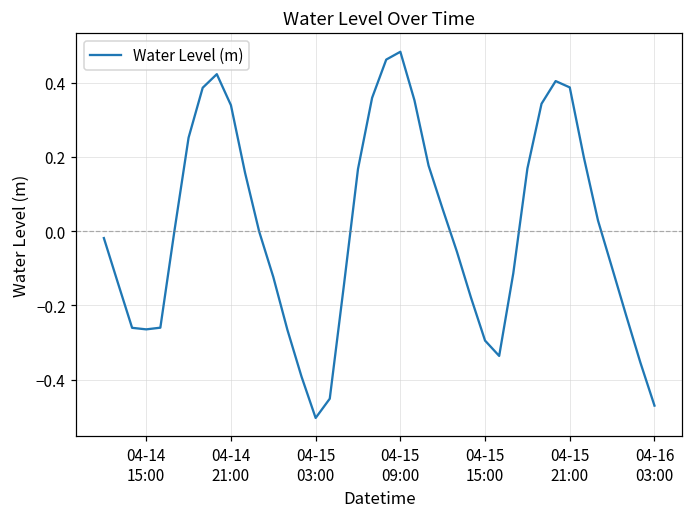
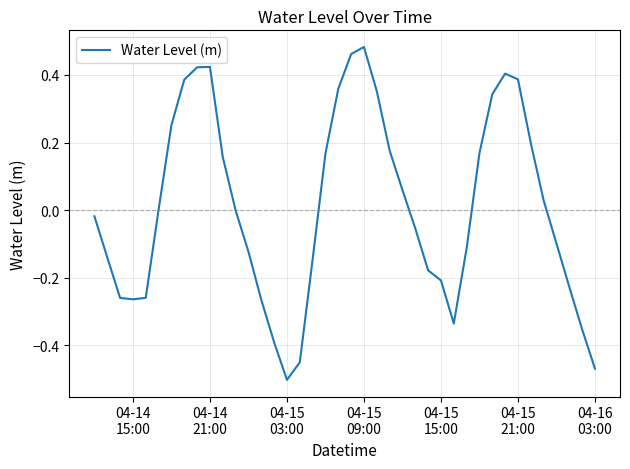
04-14 21:00: 0.34 -> 0.42
04-15 15:00: -0.29 -> -0.21
